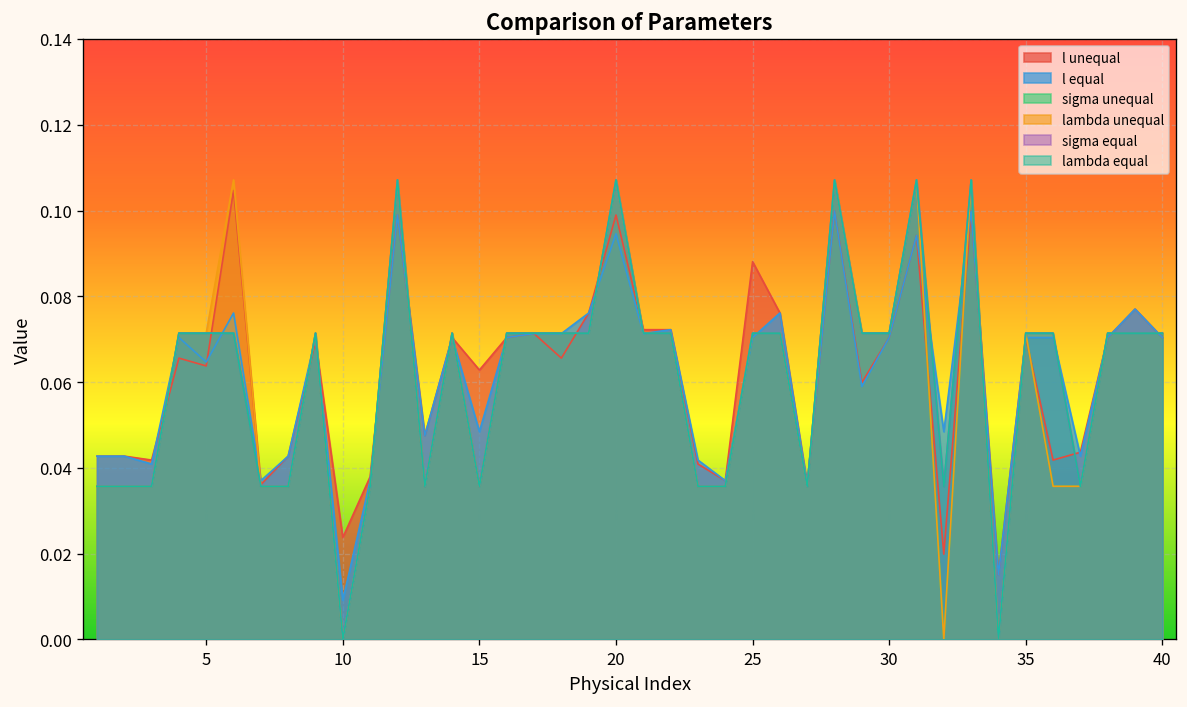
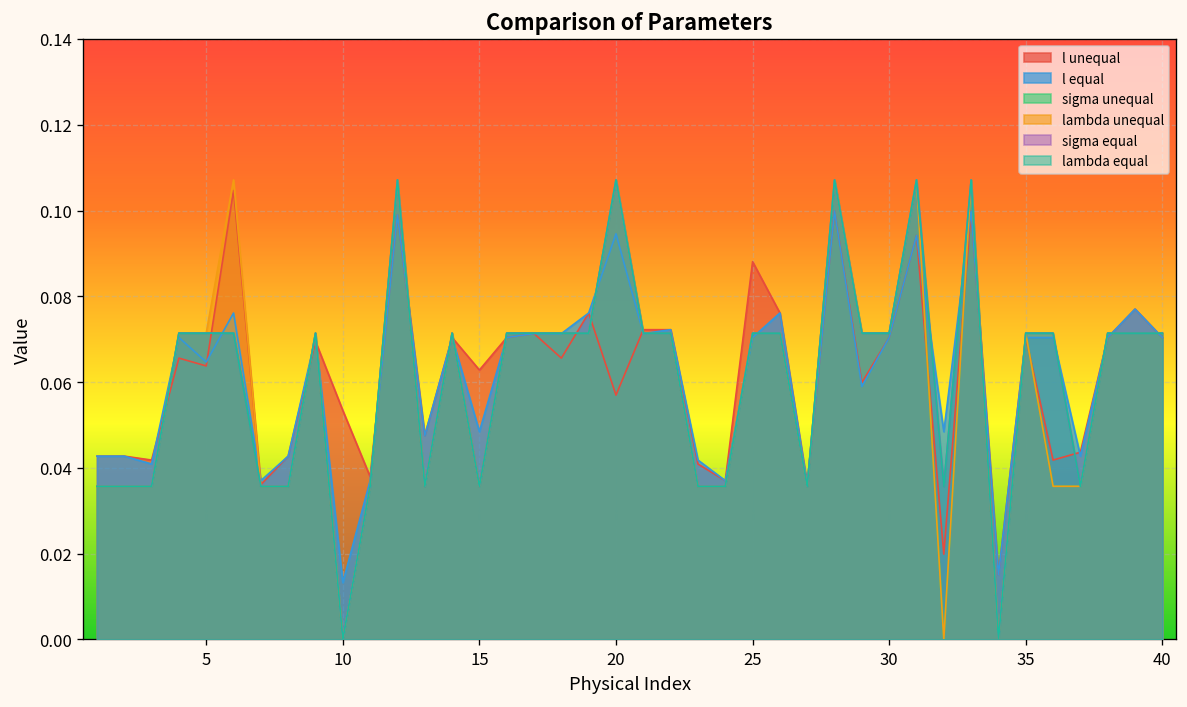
l unequal, 10: 0.024 -> 0.053
l equal, 10: 0.009 -> 0.013
l unequal, 20: 0.099 -> 0.057
